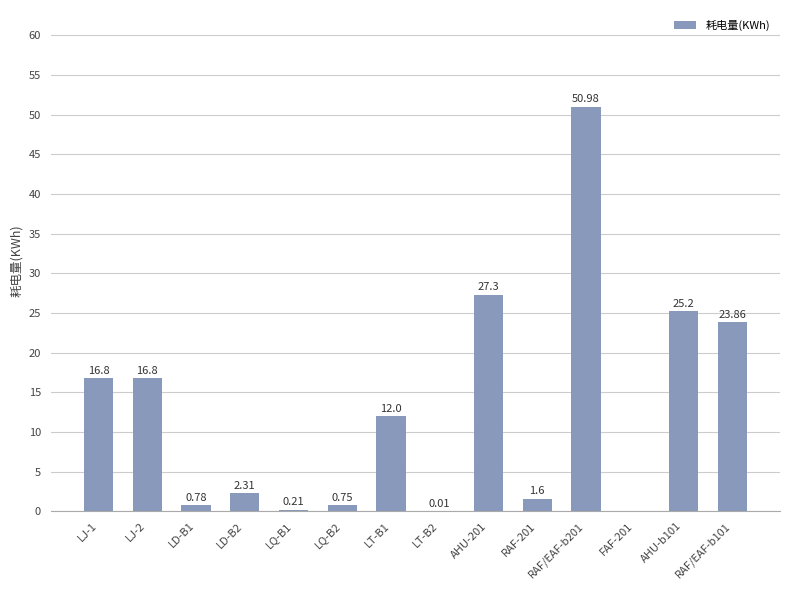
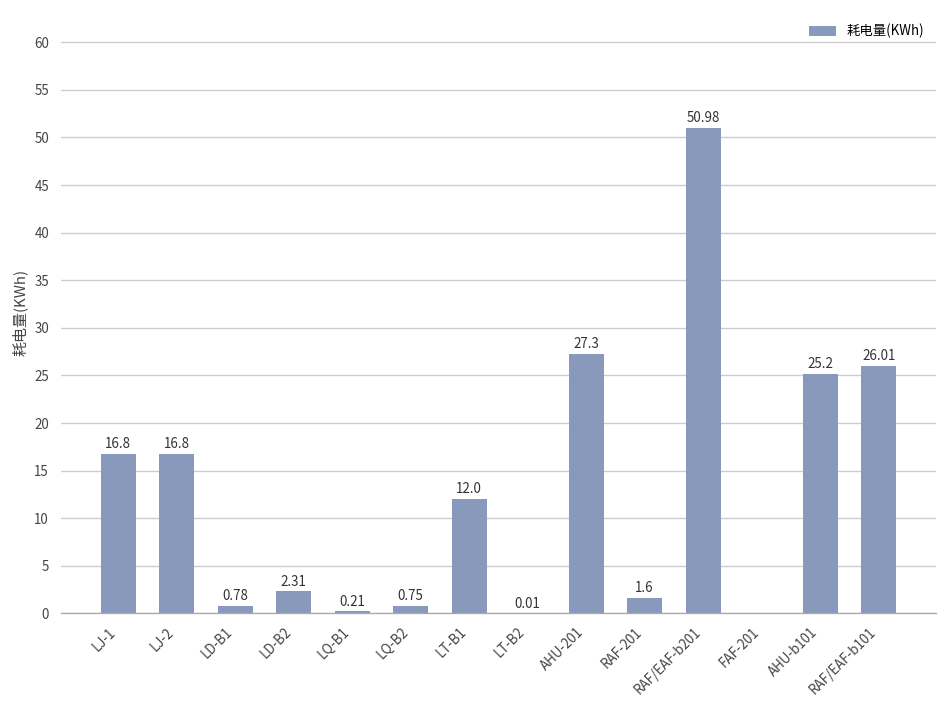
RAF/EAF-b101: 23.86 -> 26.01
